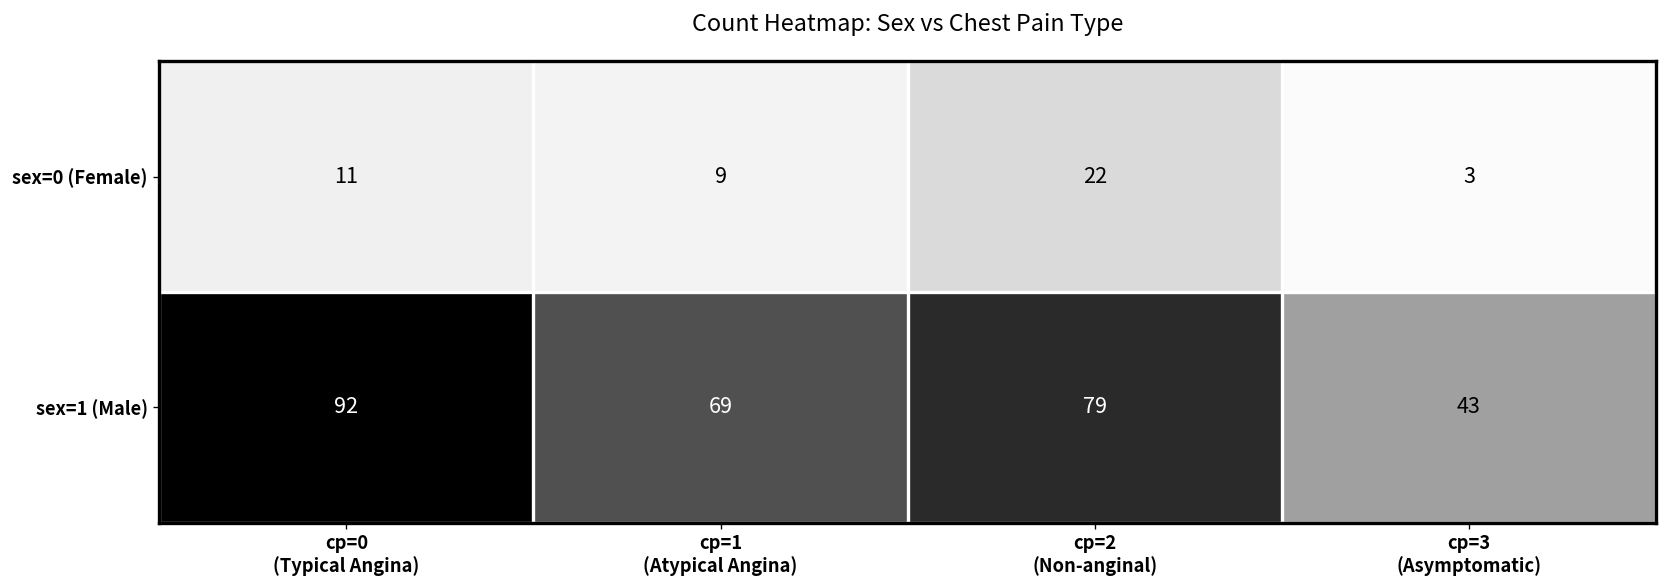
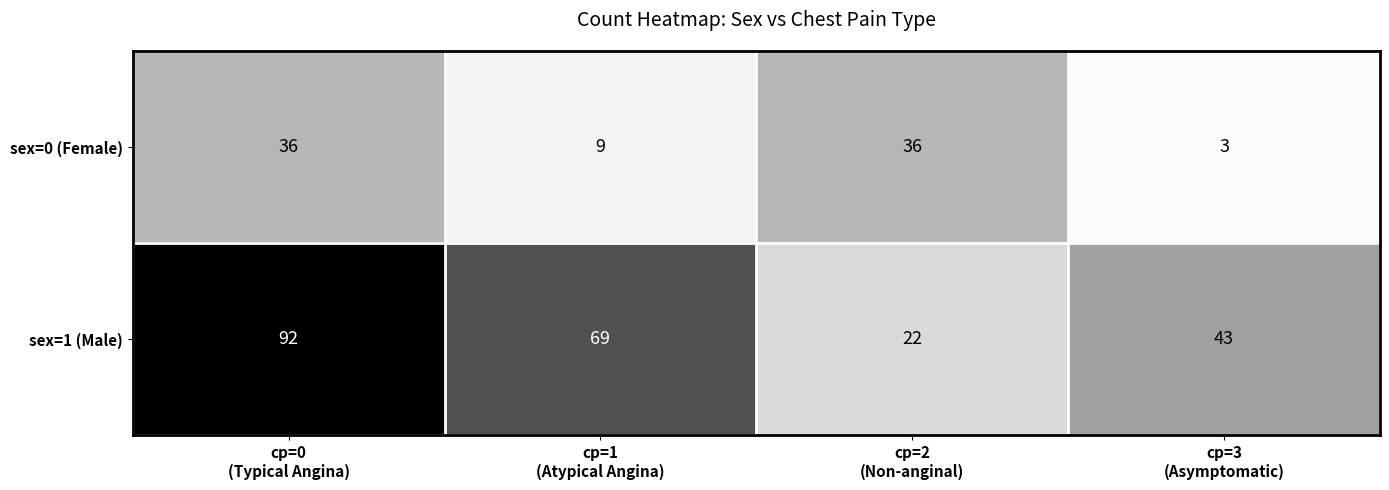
sex=0 (Female), cp=0 (Typical Angina): 11 -> 36
sex=0 (Female), cp=2 (Non-anginal): 22 -> 36
sex=1 (Male), cp=2 (Non-anginal): 79 -> 22
